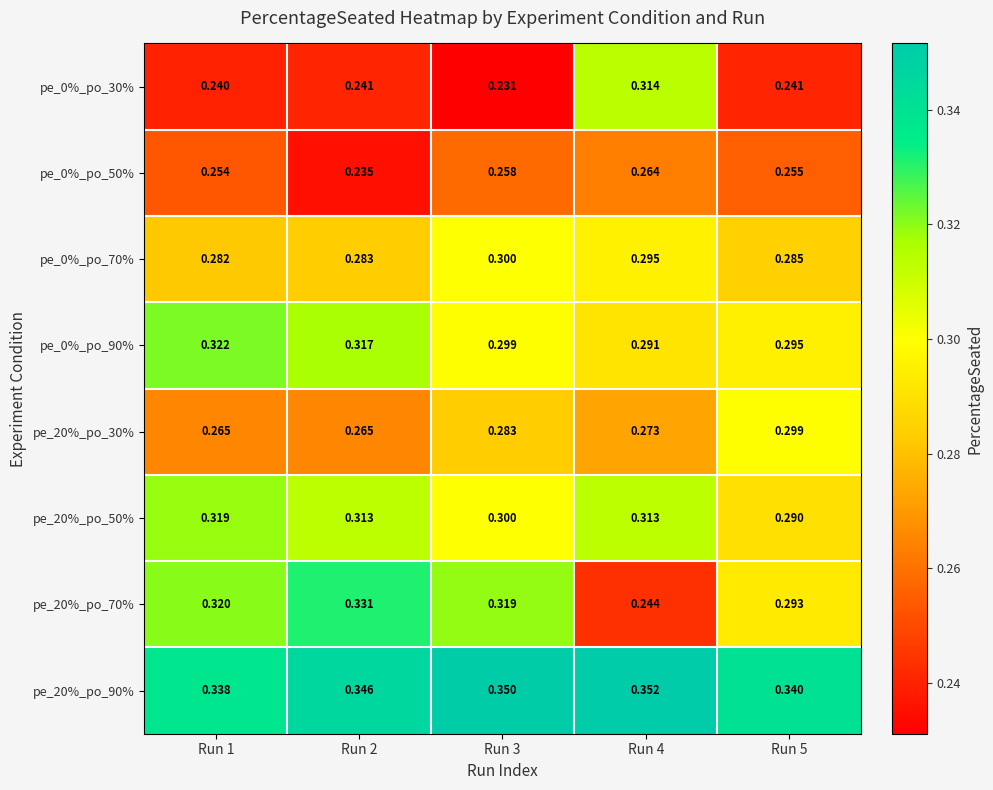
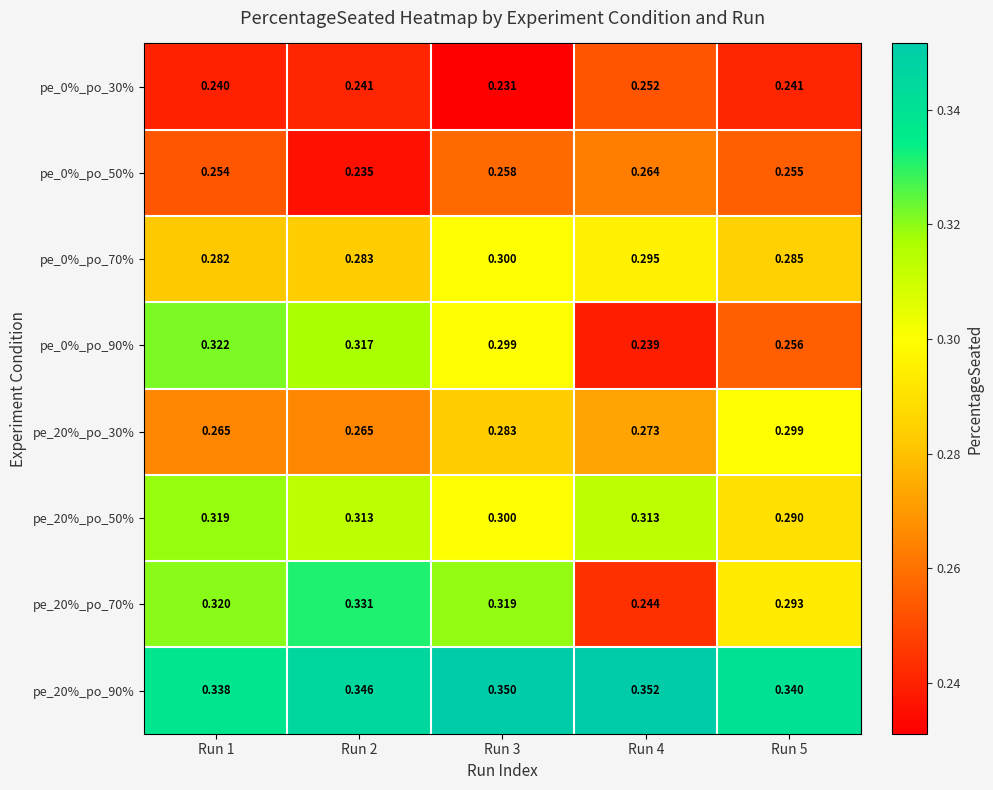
pe_0%_po_30%, Run 4: 0.314 -> 0.252
pe_0%_po_90%, Run 4: 0.291 -> 0.239
pe_0%_po_90%, Run 5: 0.295 -> 0.256
